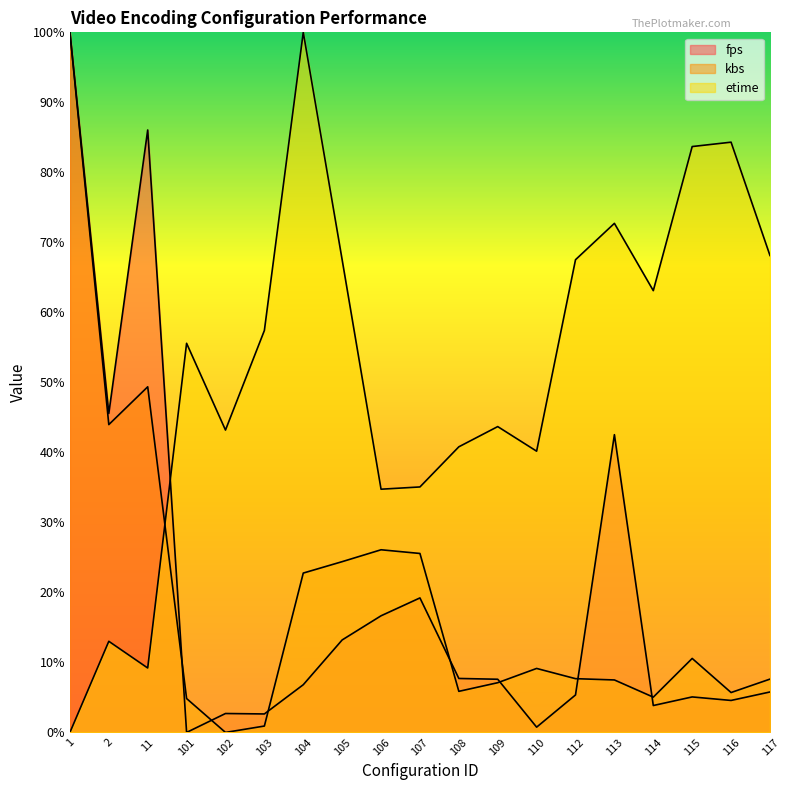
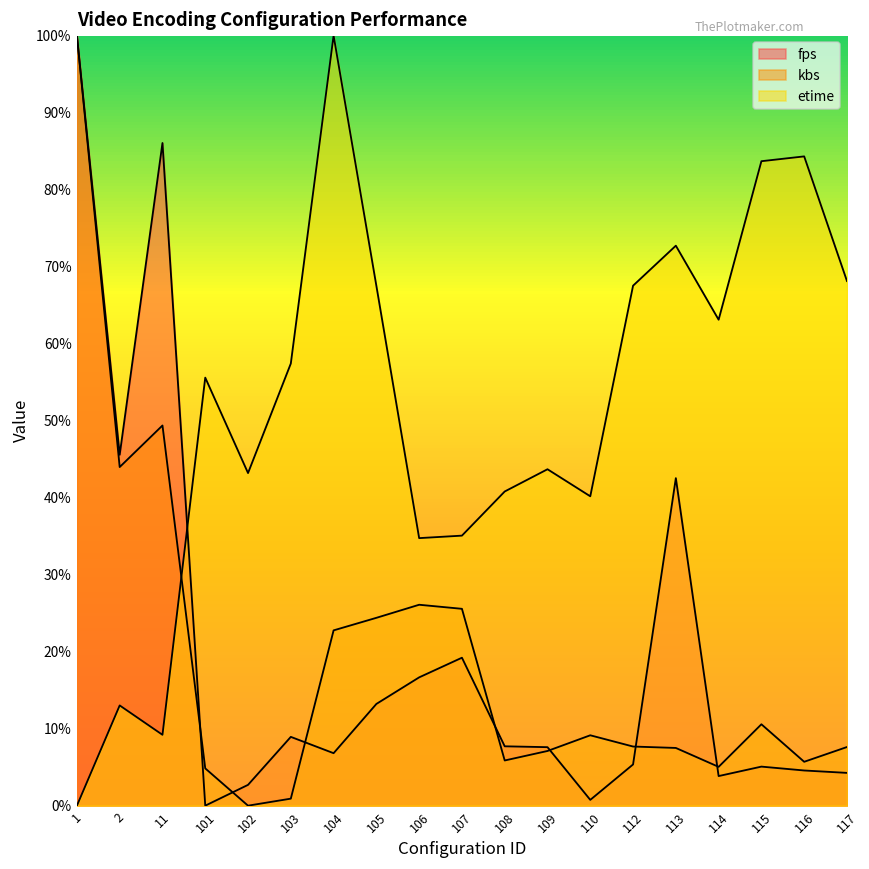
fps, 103: 3% -> 9%
fps, 117: 6% -> 4%
